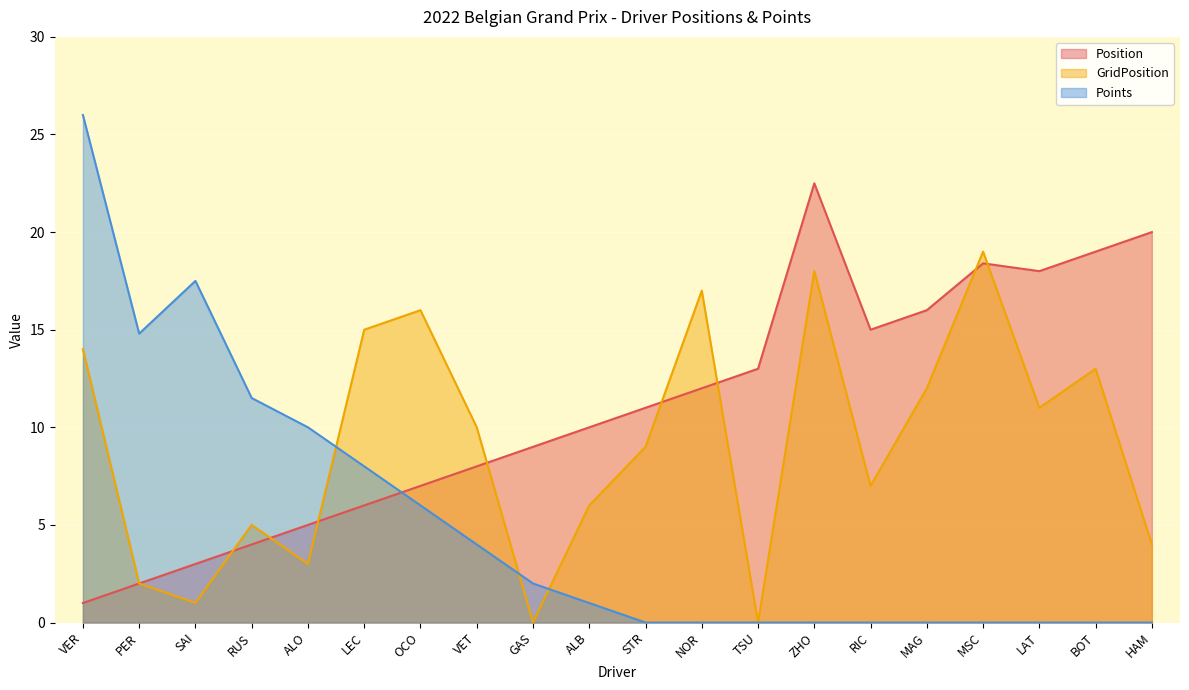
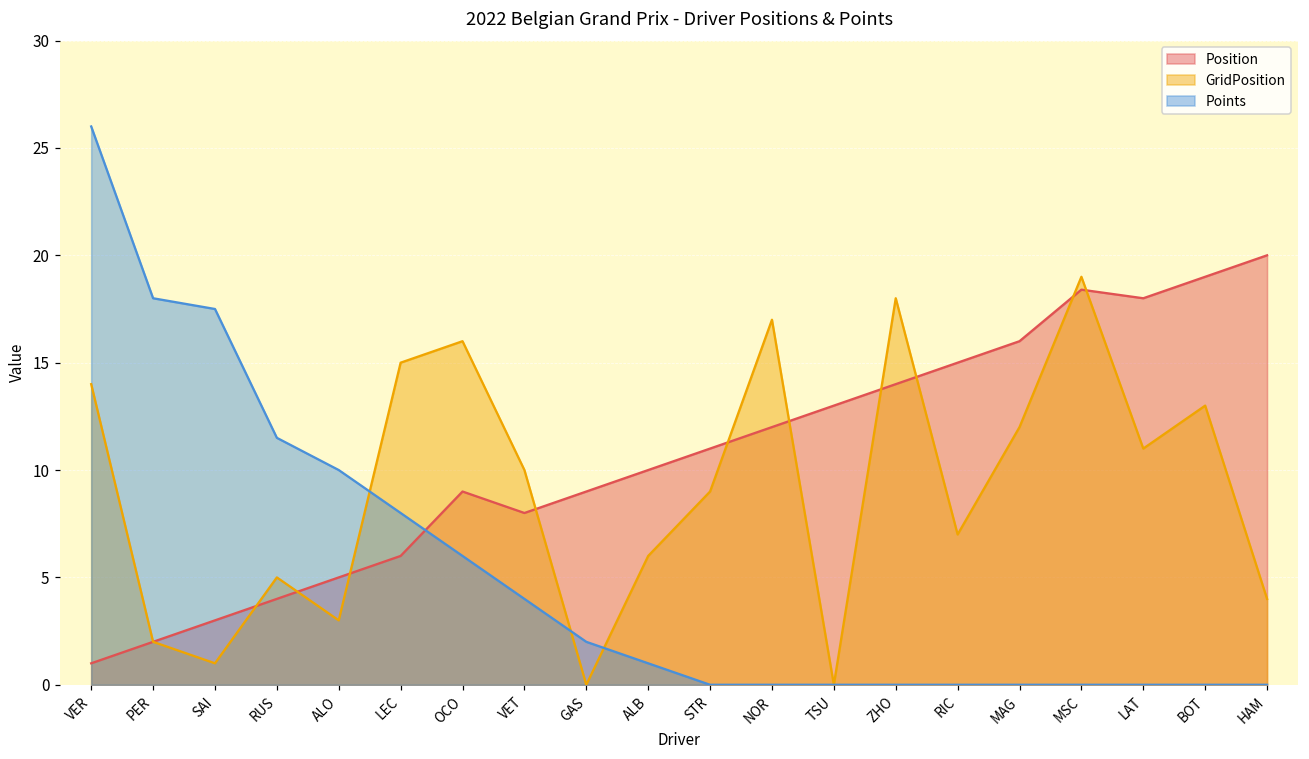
Points, PER: 14.8 -> 18.0
Position, OCO: 7 -> 9
Position, ZHO: 22.5 -> 14.0
